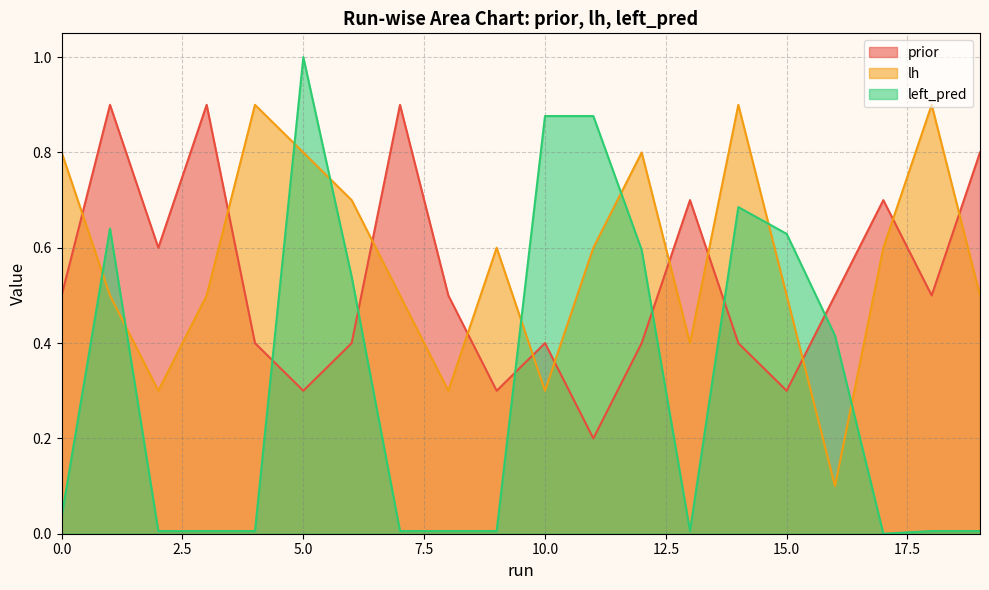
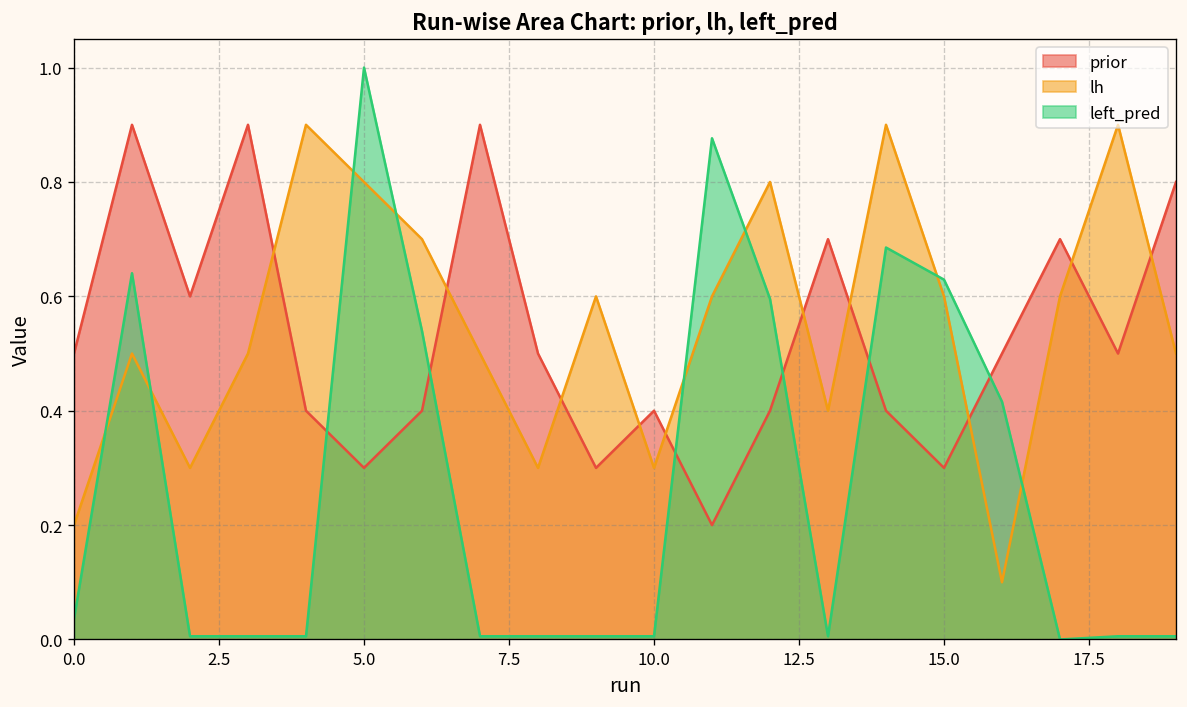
lh, 0.0: 0.8 -> 0.2
left_pred, 10.0: 0.88 -> 0.01
lh, 15.0: 0.5 -> 0.6
